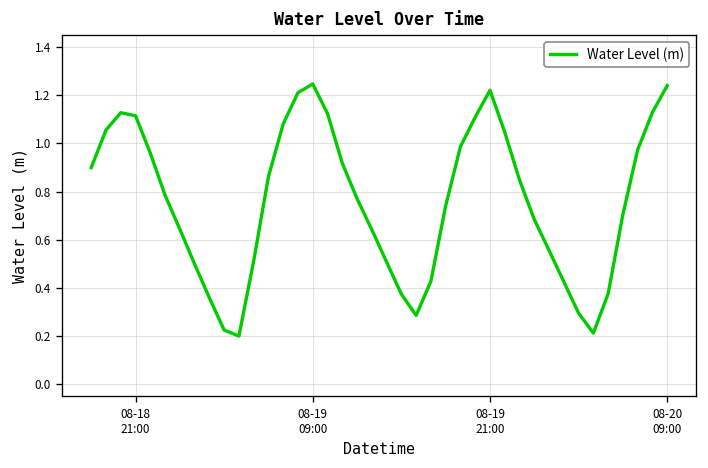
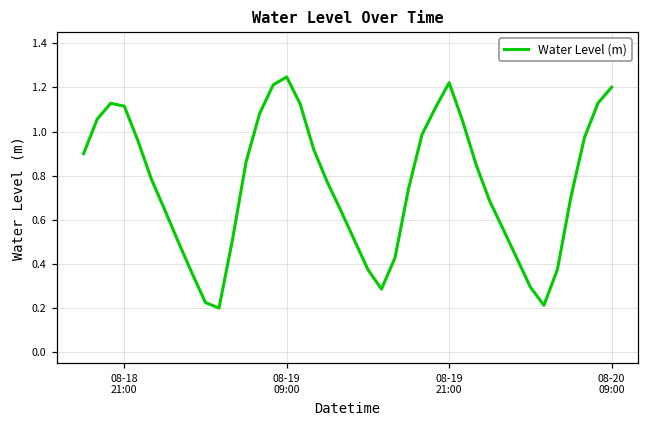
08-20 09:00: 1.24 -> 1.20
